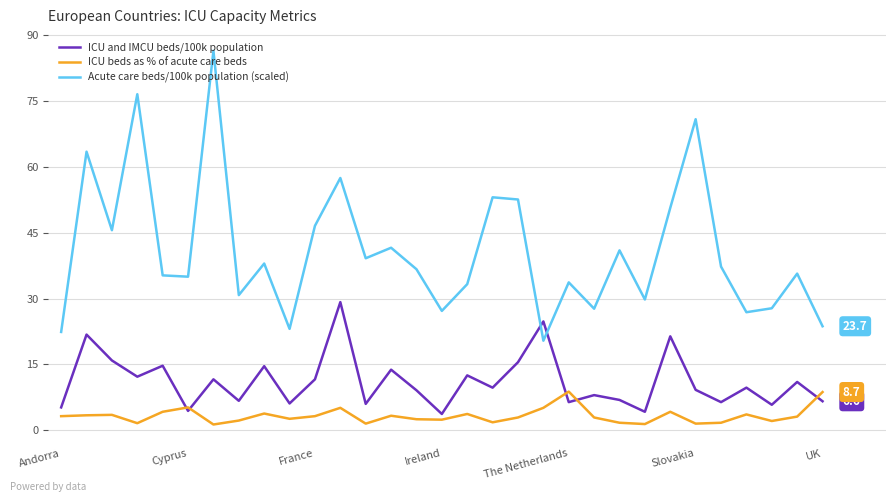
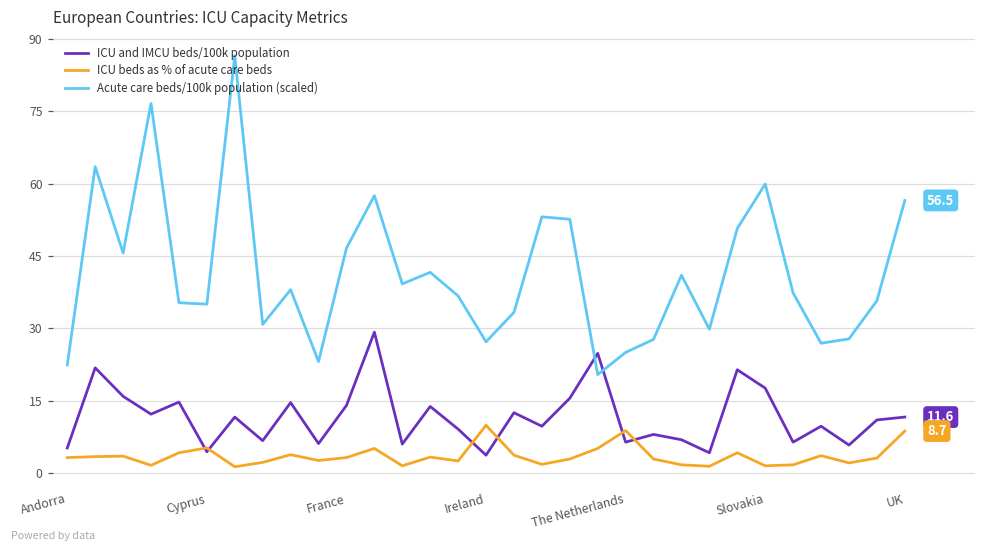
ICU and IMCU beds/100k population, France: 12 -> 14
ICU beds as % of acute care beds, Ireland: 2 -> 10
Acute care beds/100k population (scaled), The Netherlands: 34 -> 25
ICU and IMCU beds/100k population, Slovakia: 9 -> 18
Acute care beds/100k population (scaled), Slovakia: 71 -> 60
ICU and IMCU beds/100k population, UK: 6.6 -> 11.6
Acute care beds/100k population (scaled), UK: 23.7 -> 56.5
